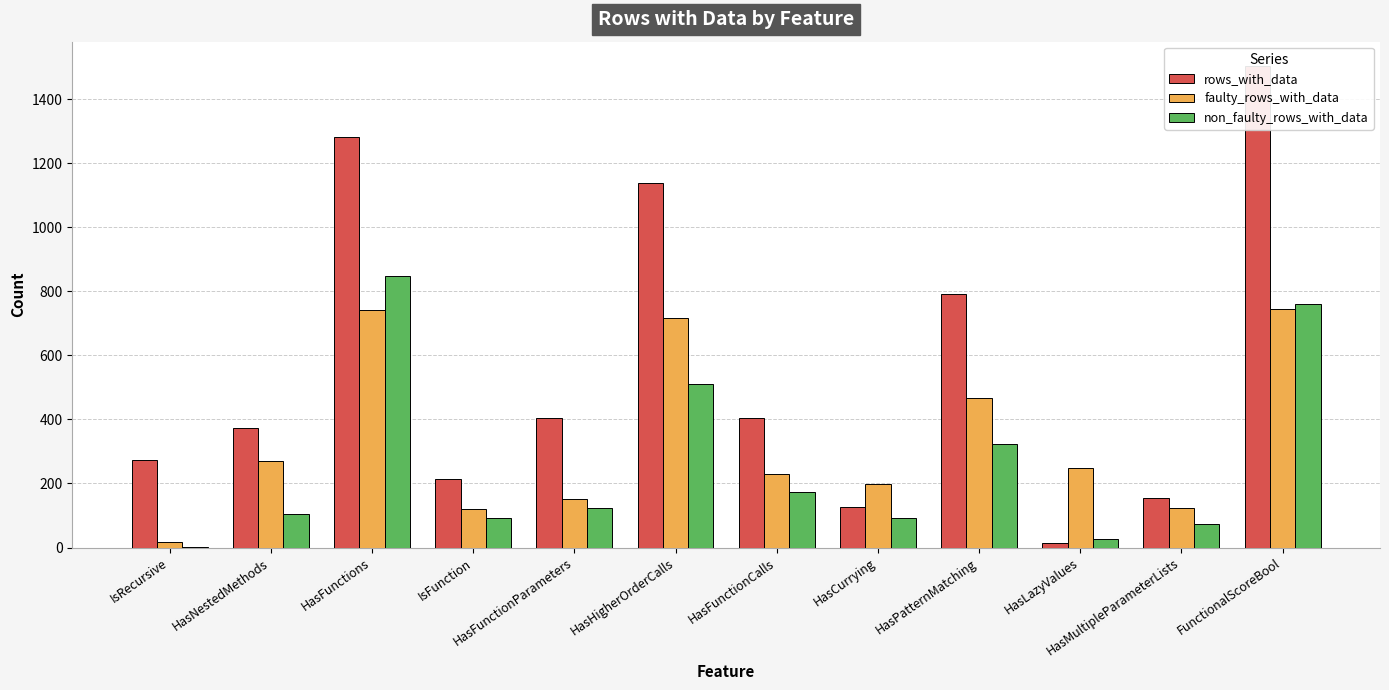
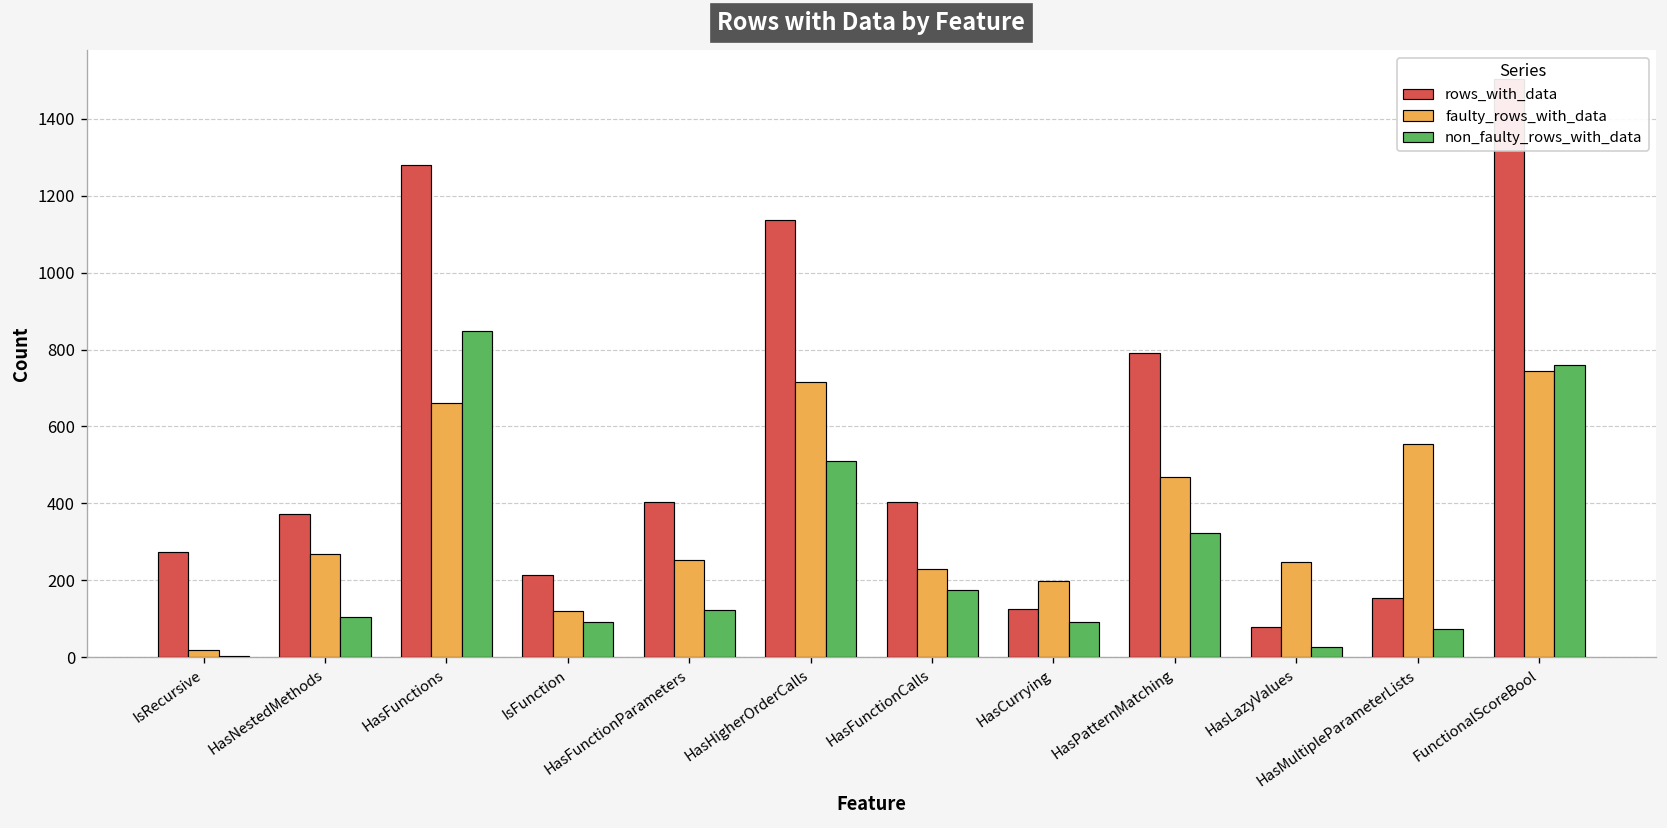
faulty_rows_with_data, HasFunctions: 740 -> 660
faulty_rows_with_data, HasFunctionParameters: 150 -> 250
rows_with_data, HasLazyValues: 10 -> 80
faulty_rows_with_data, HasMultipleParameterLists: 120 -> 560
